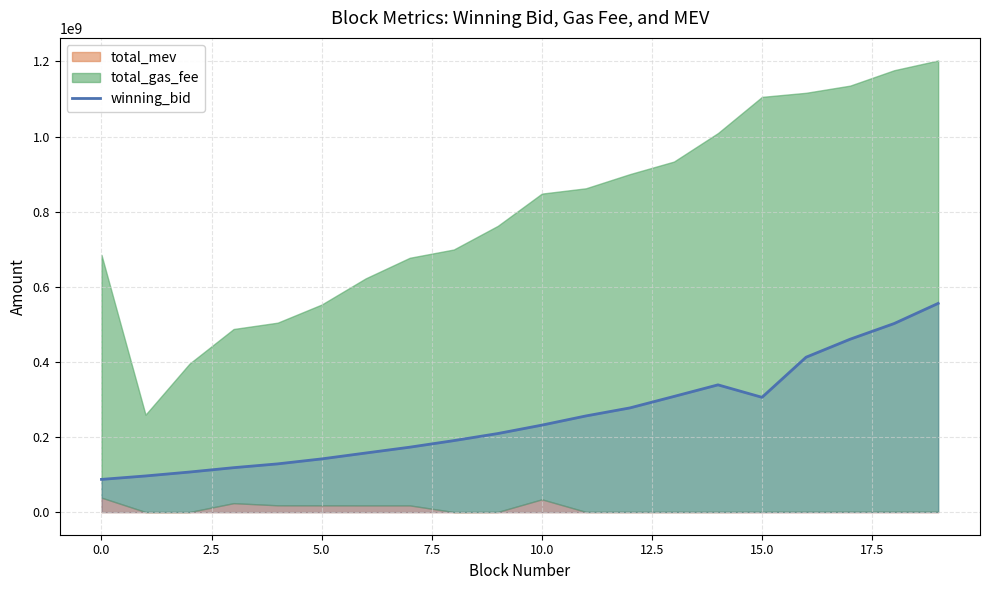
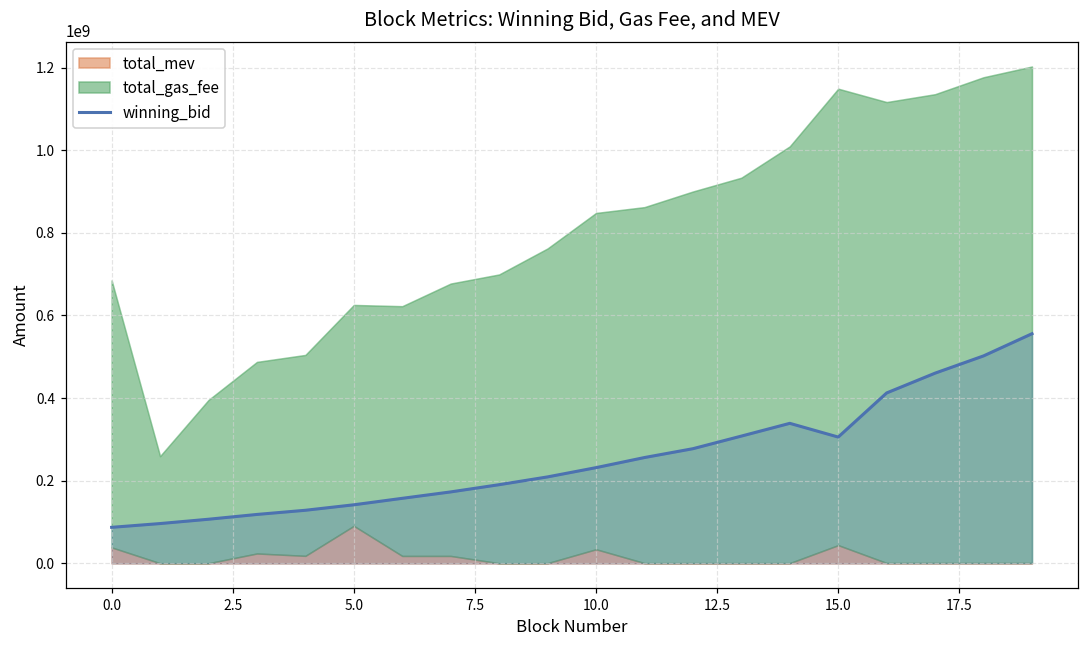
total_mev, 5.0: 20000000 -> 90000000
total_mev, 15.0: 0 -> 40000000
